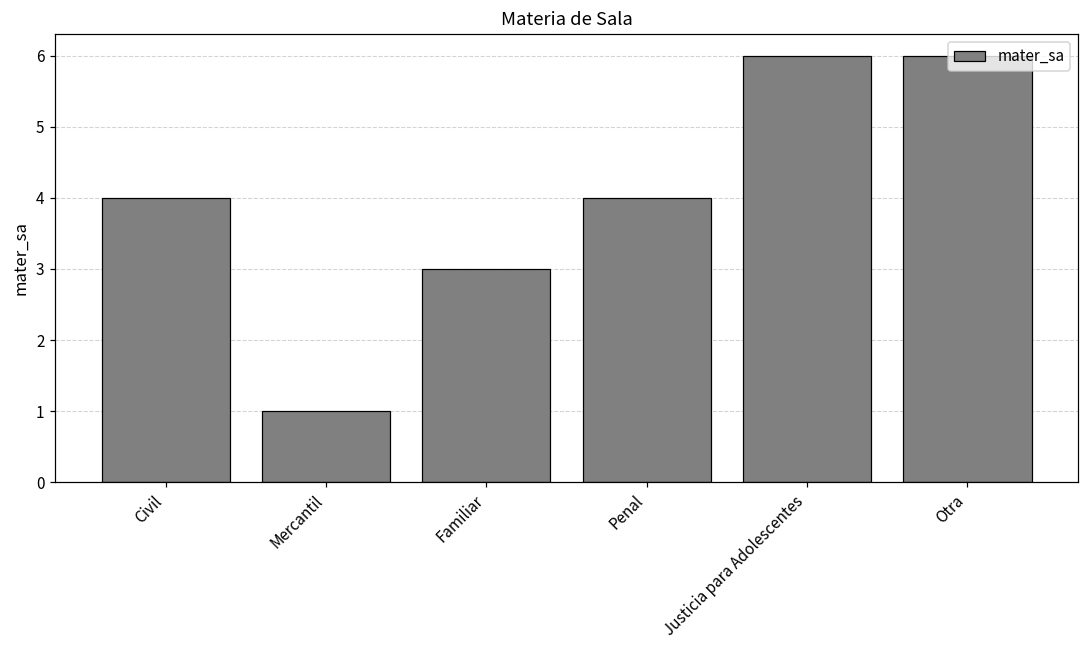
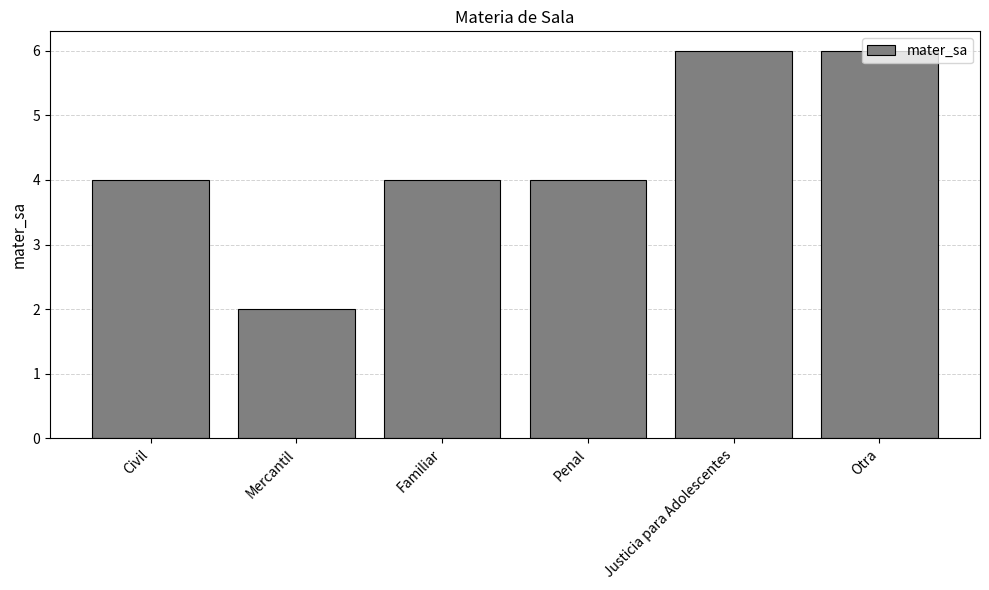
Mercantil: 1 -> 2
Familiar: 3 -> 4
